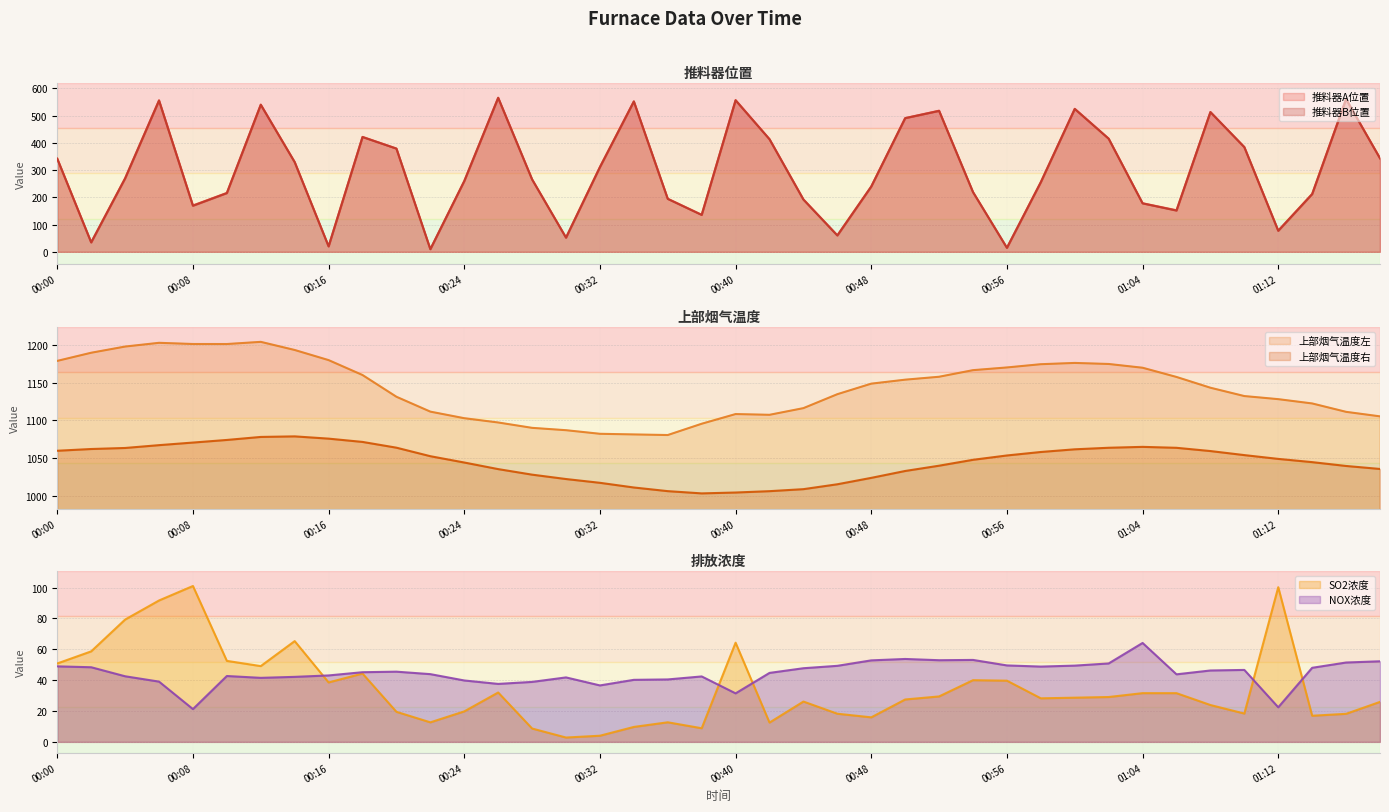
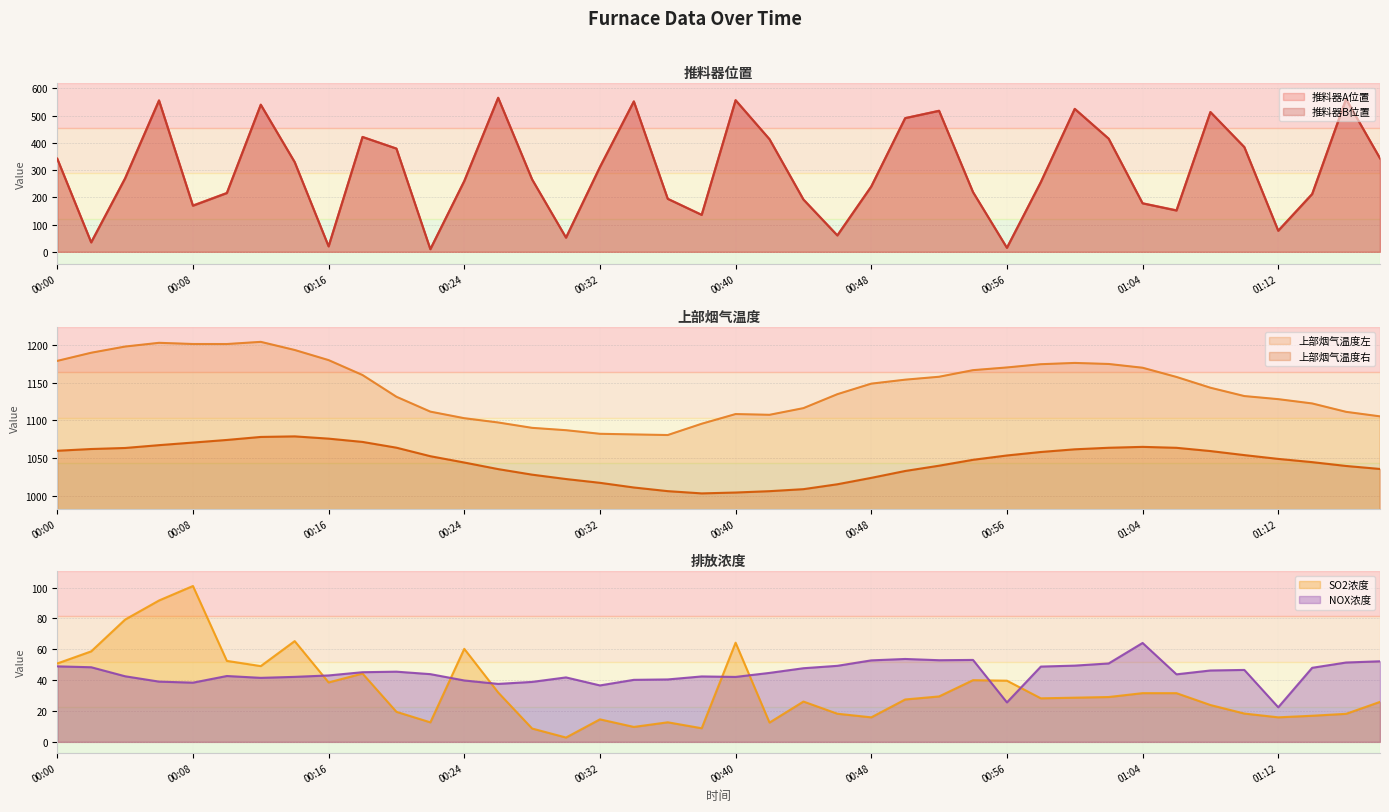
排放浓度, NOX浓度, 00:08: 21 -> 38
排放浓度, SO2浓度, 00:24: 20 -> 60
排放浓度, SO2浓度, 00:32: 4 -> 15
排放浓度, NOX浓度, 00:40: 31 -> 42
排放浓度, NOX浓度, 00:56: 50 -> 26
排放浓度, SO2浓度, 01:12: 100 -> 16
